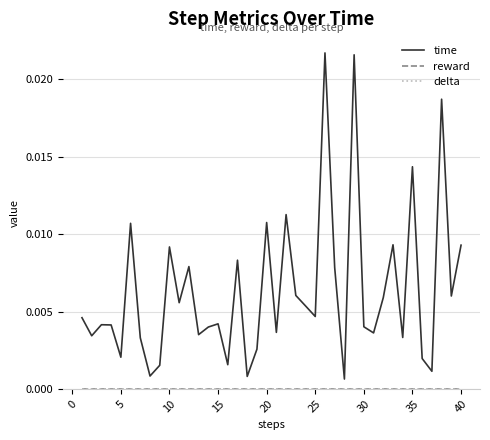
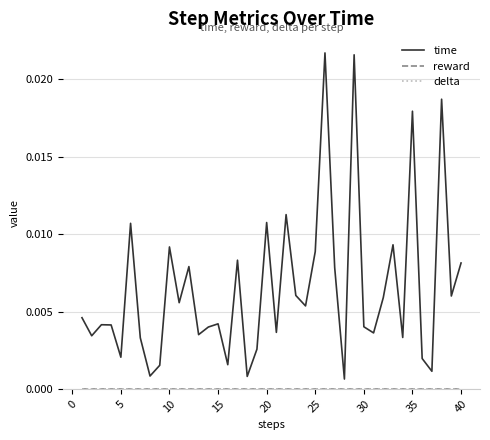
time, 25: 0.0047 -> 0.0089
time, 35: 0.0144 -> 0.0179
time, 40: 0.0093 -> 0.0081
